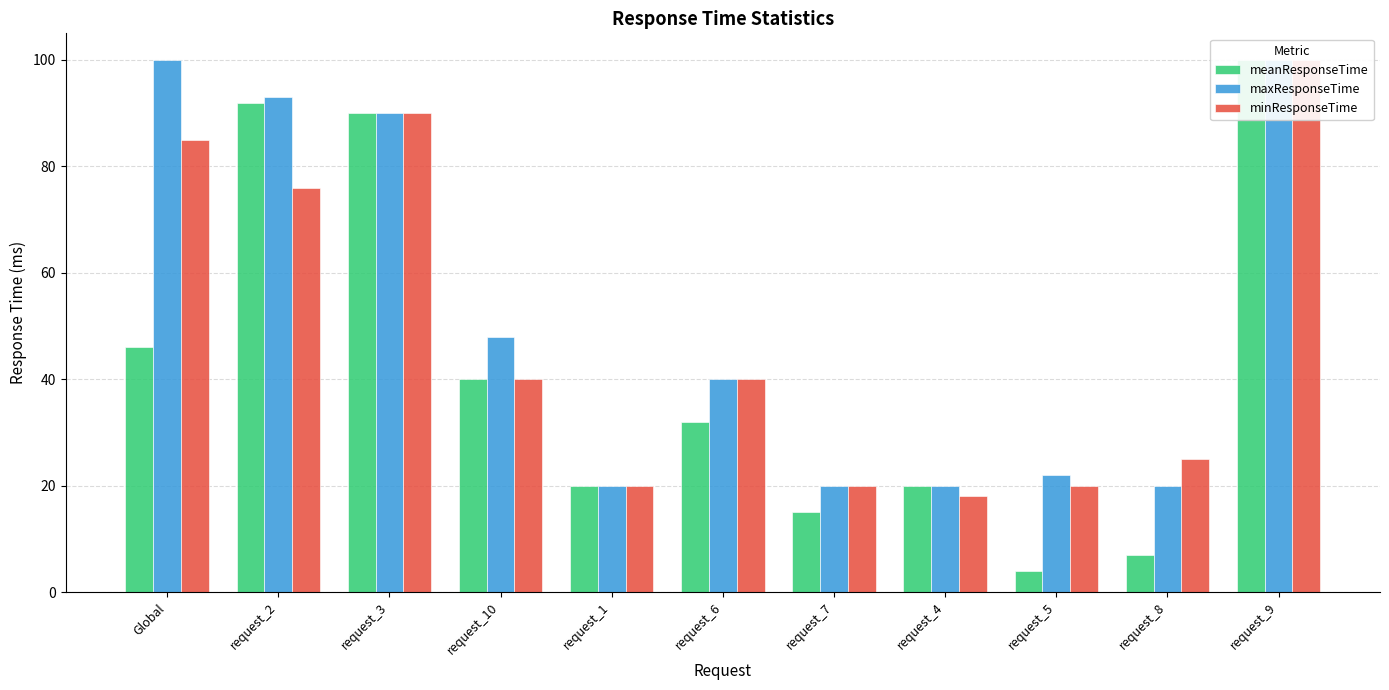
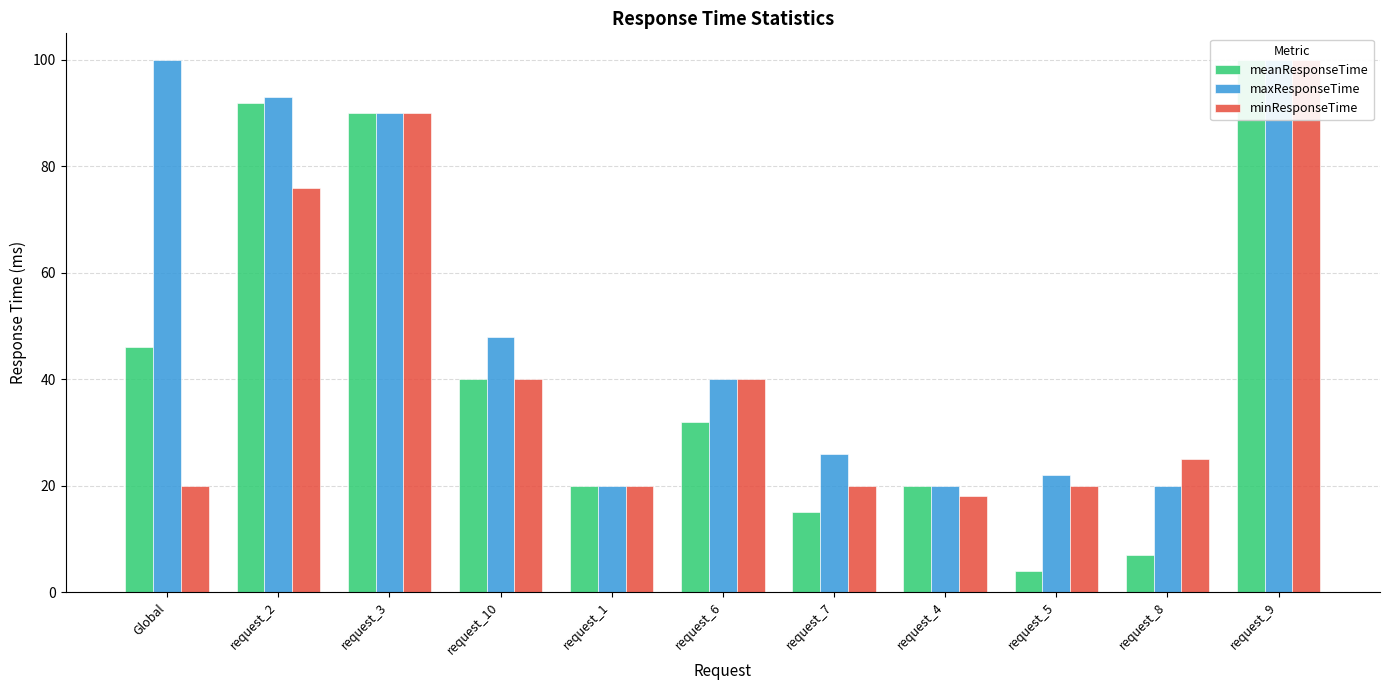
minResponseTime, Global: 85 -> 20
maxResponseTime, request_7: 20 -> 26
